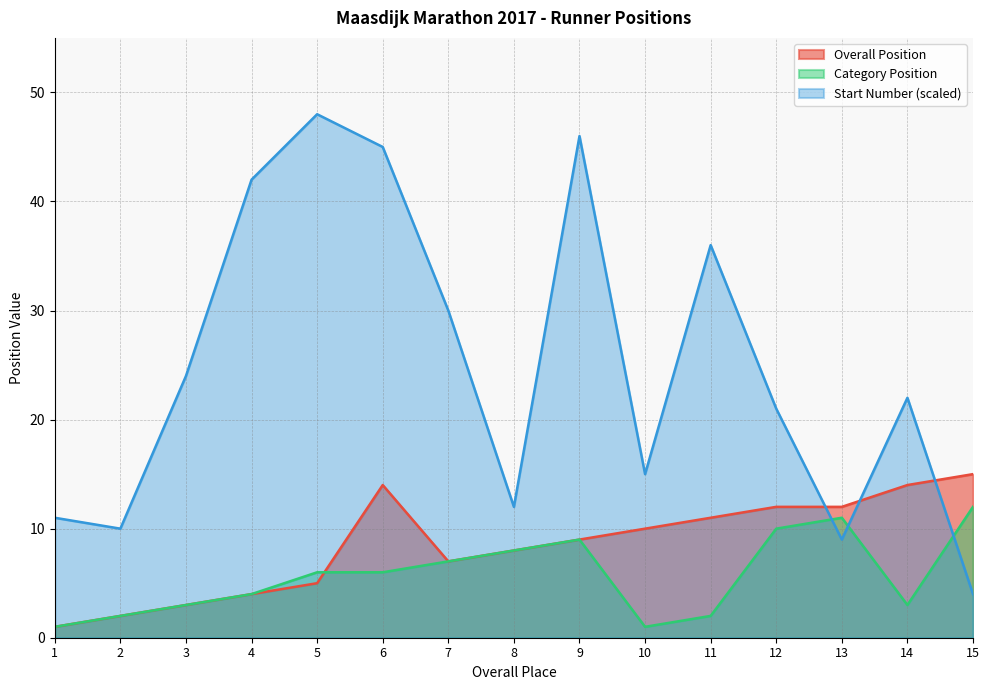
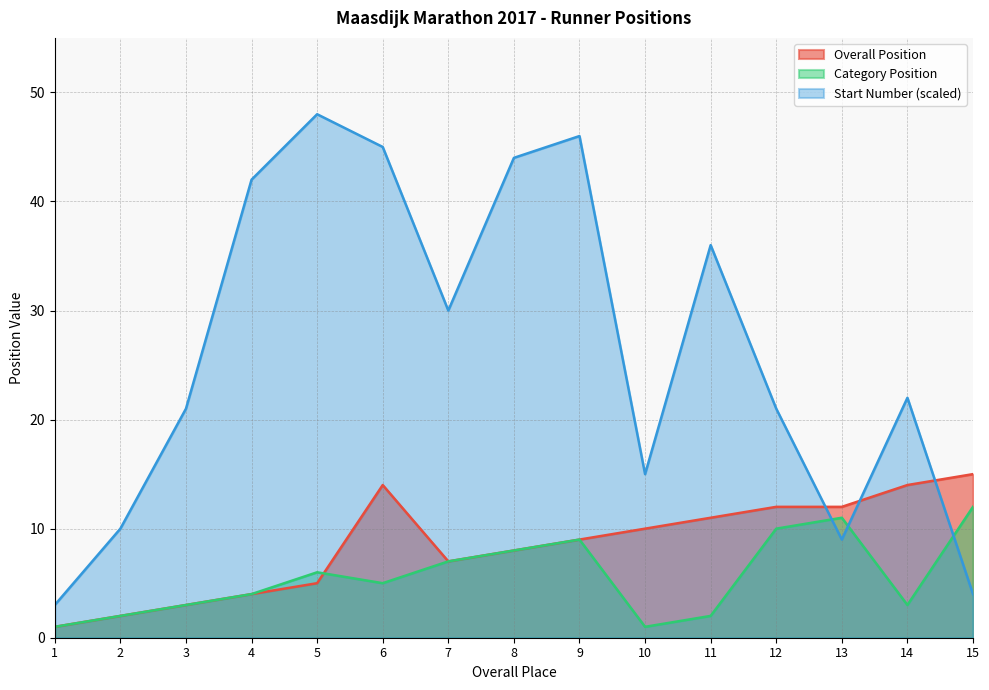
Start Number (scaled), 1: 11 -> 3
Start Number (scaled), 3: 24 -> 21
Category Position, 6: 6 -> 5
Start Number (scaled), 8: 12 -> 44
